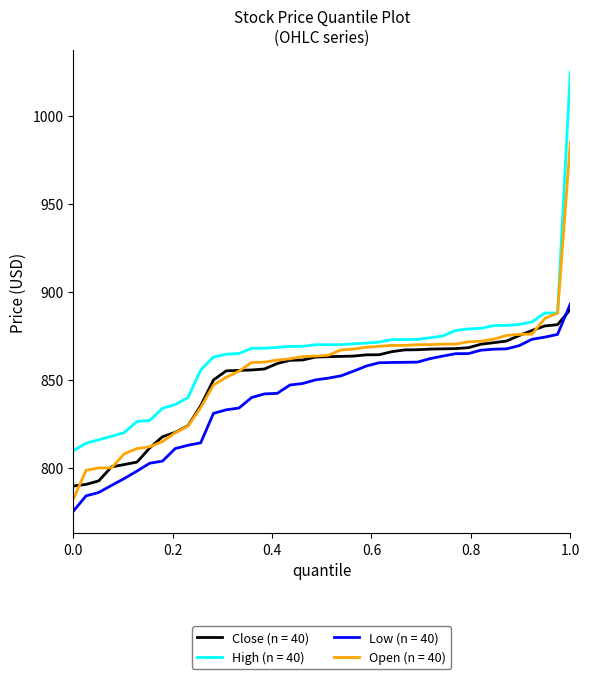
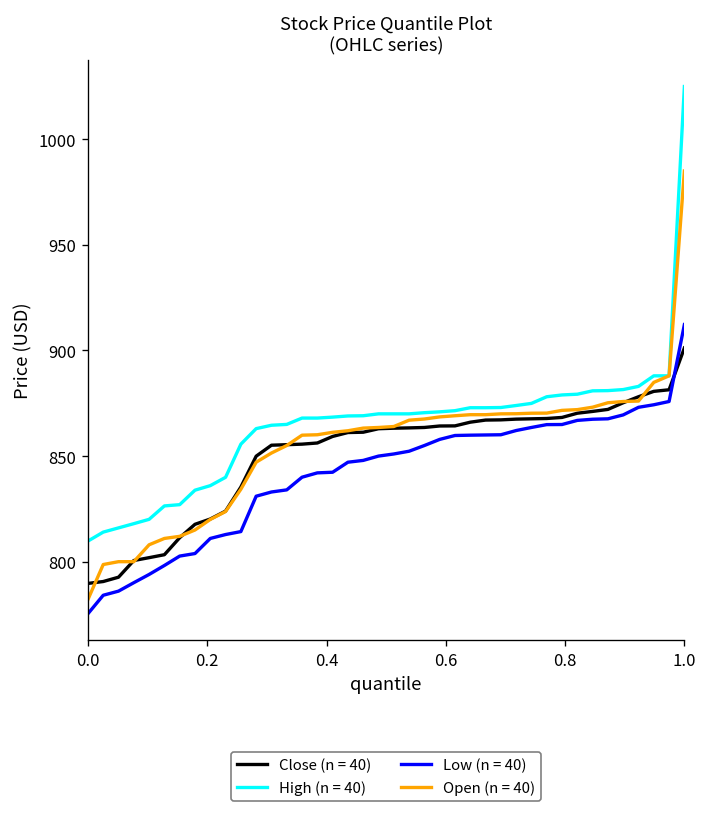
Close (n = 40), 1.0: 890 -> 901
Low (n = 40), 1.0: 893 -> 912
